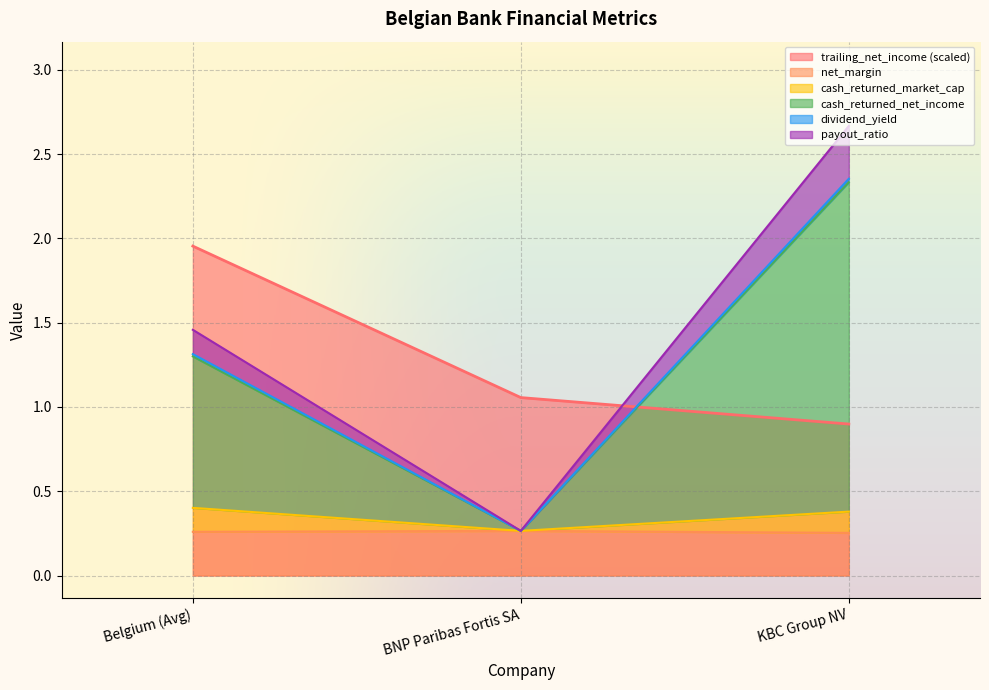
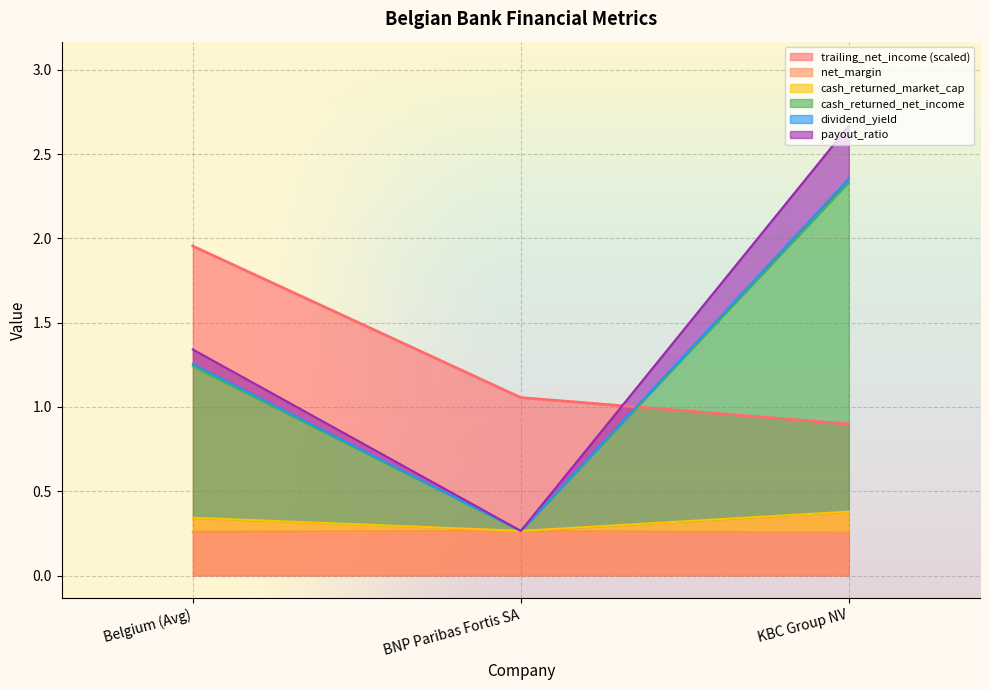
cash_returned_market_cap, Belgium (Avg): 0.14 -> 0.08
payout_ratio, Belgium (Avg): 0.14 -> 0.09
